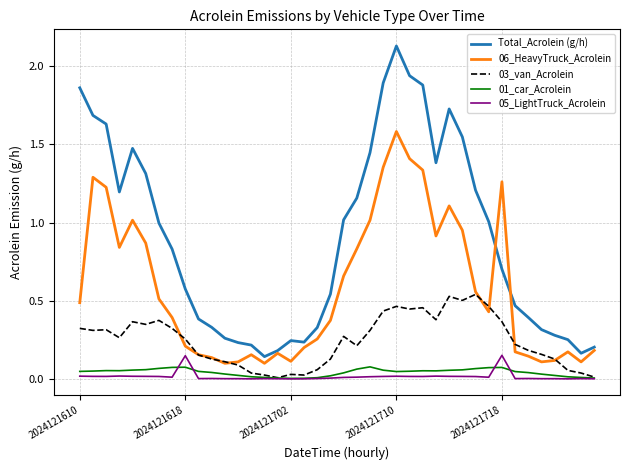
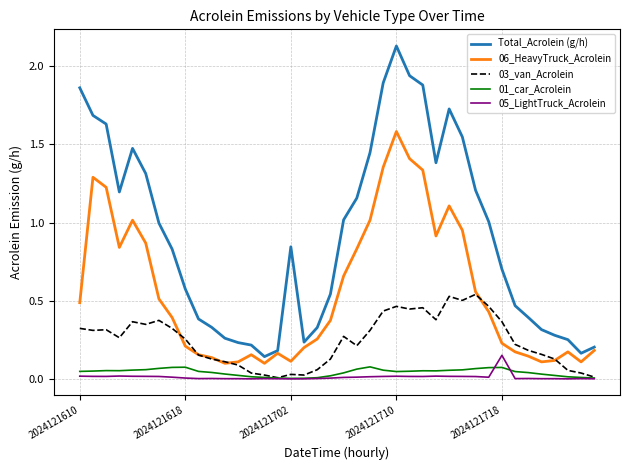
05_LightTruck_Acrolein, 2024121618: 0.15 -> 0.01
Total_Acrolein (g/h), 2024121702: 0.25 -> 0.84
06_HeavyTruck_Acrolein, 2024121718: 1.26 -> 0.23
